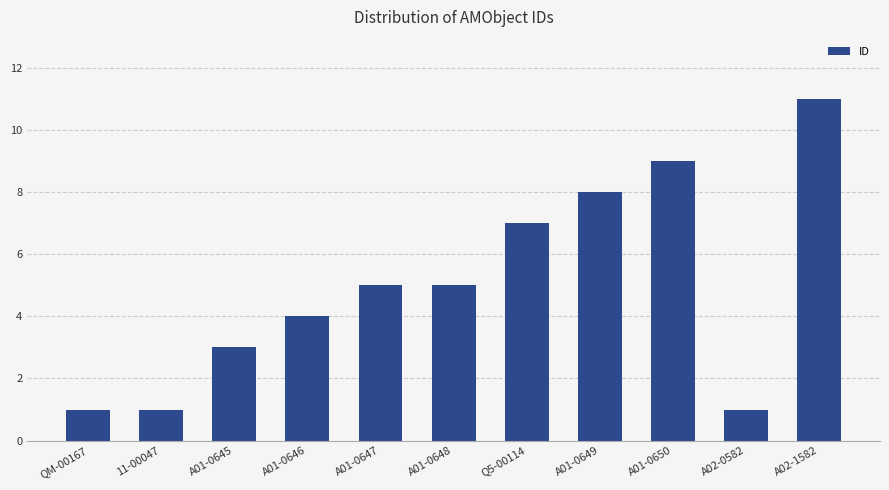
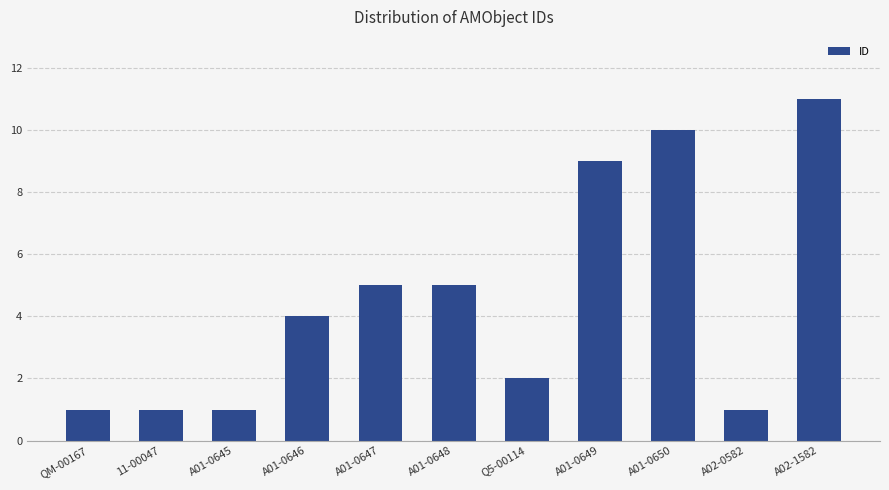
A01-0645: 3 -> 1
Q5-00114: 7 -> 2
A01-0649: 8 -> 9
A01-0650: 9 -> 10
